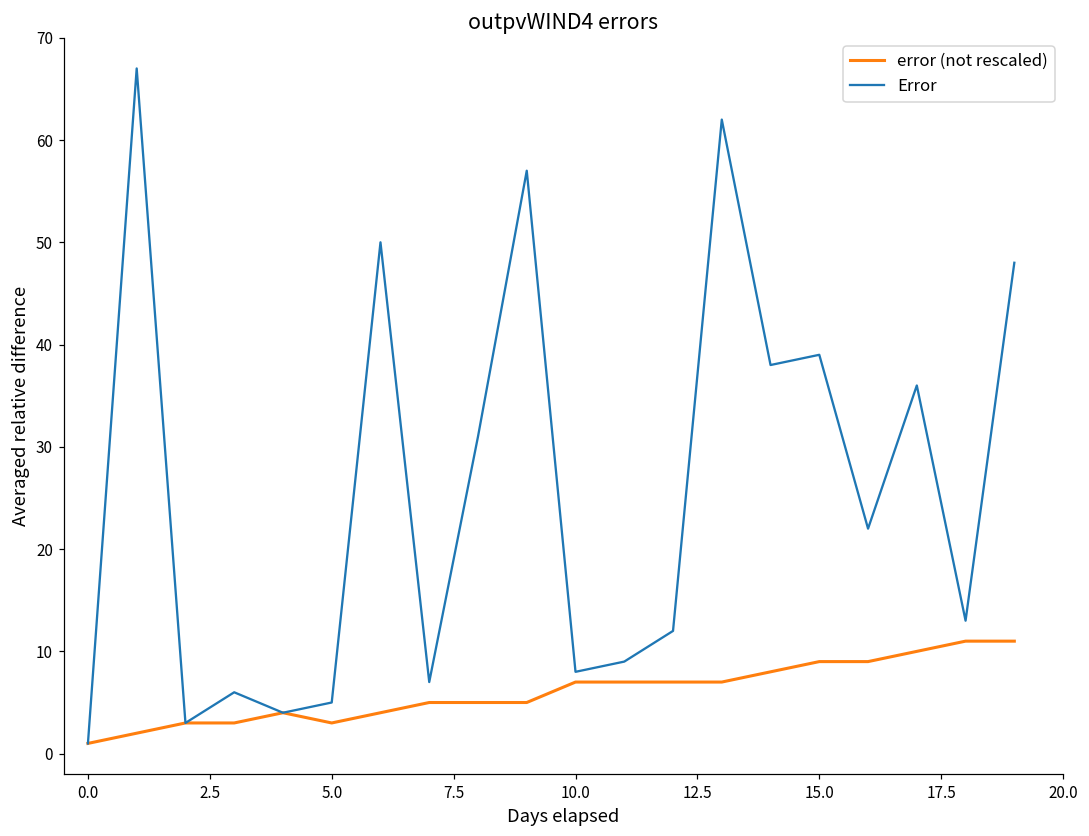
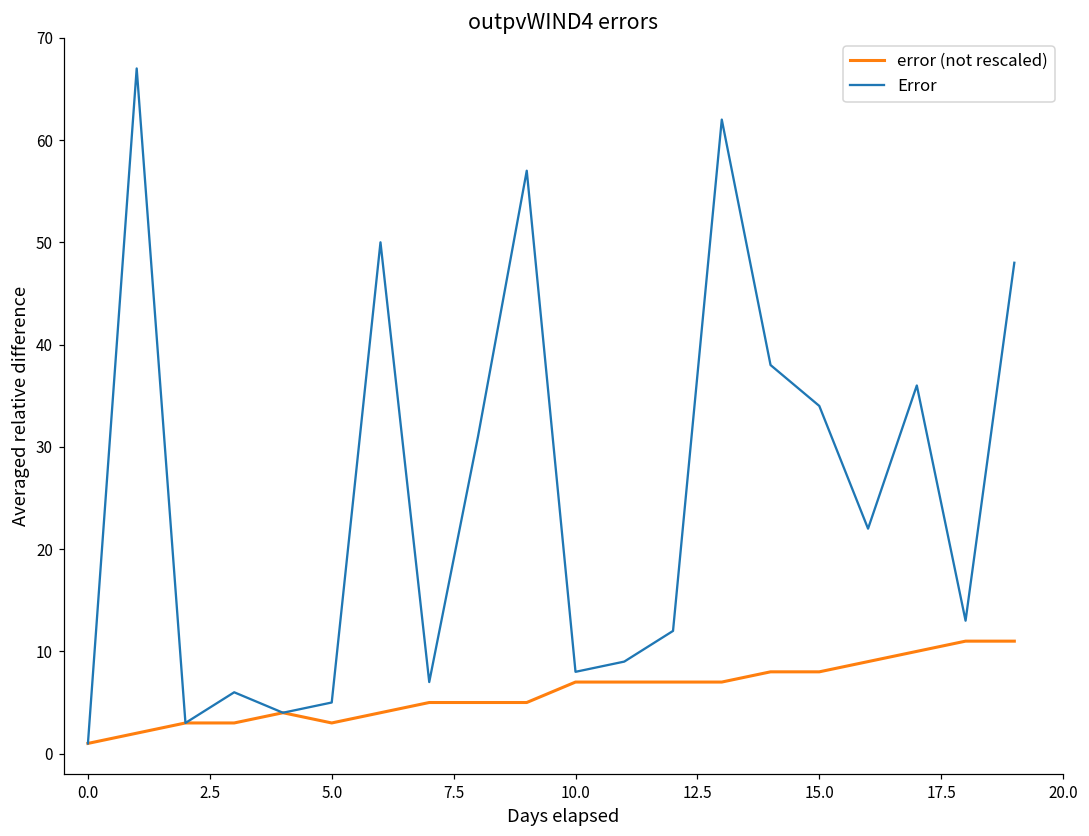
error (not rescaled), 15.0: 9 -> 8
Error, 15.0: 39 -> 34
